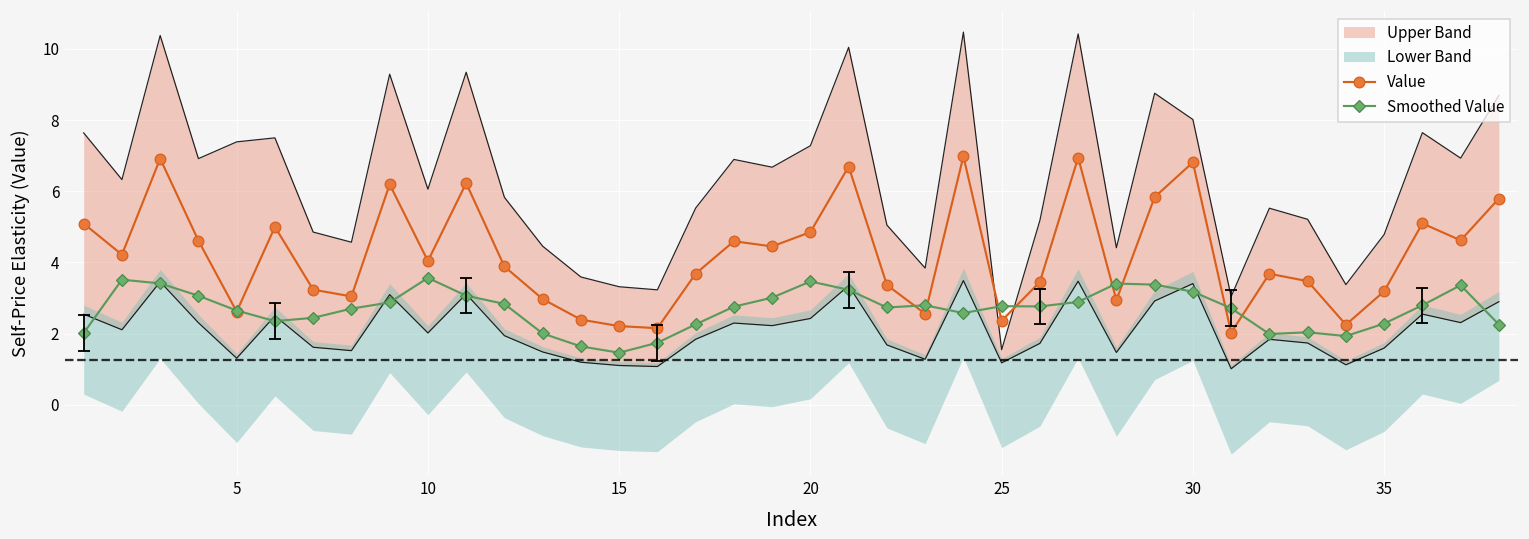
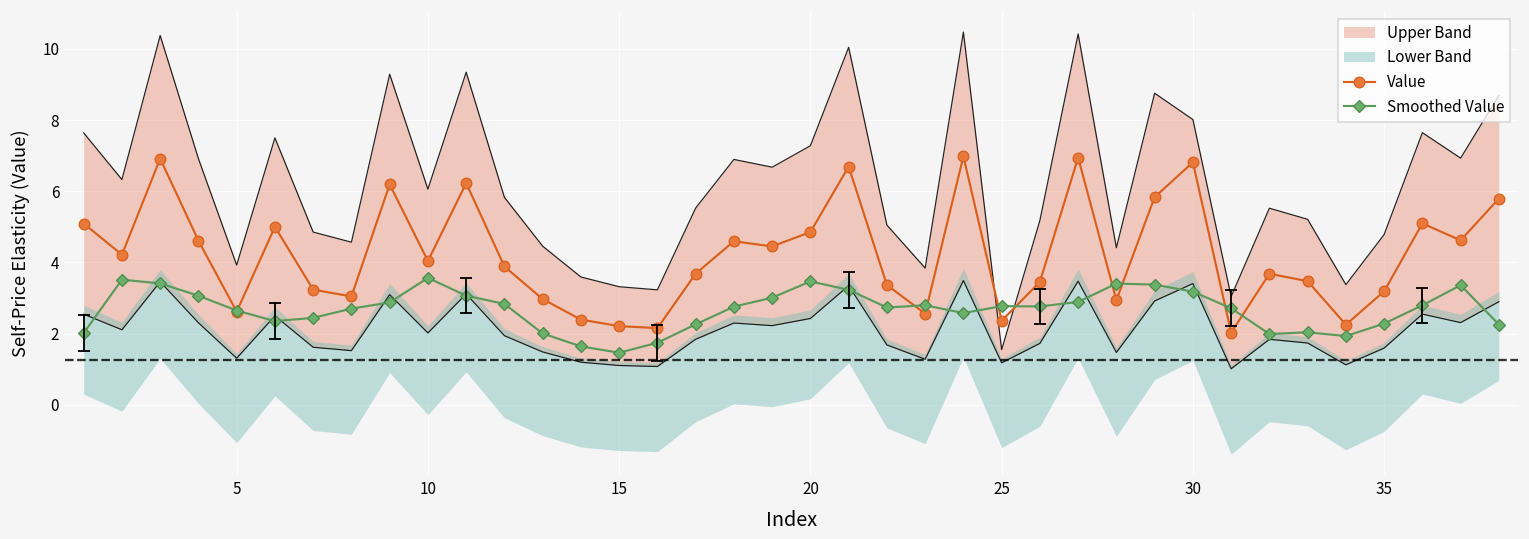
Upper Band, 5: 7.4 -> 3.9
